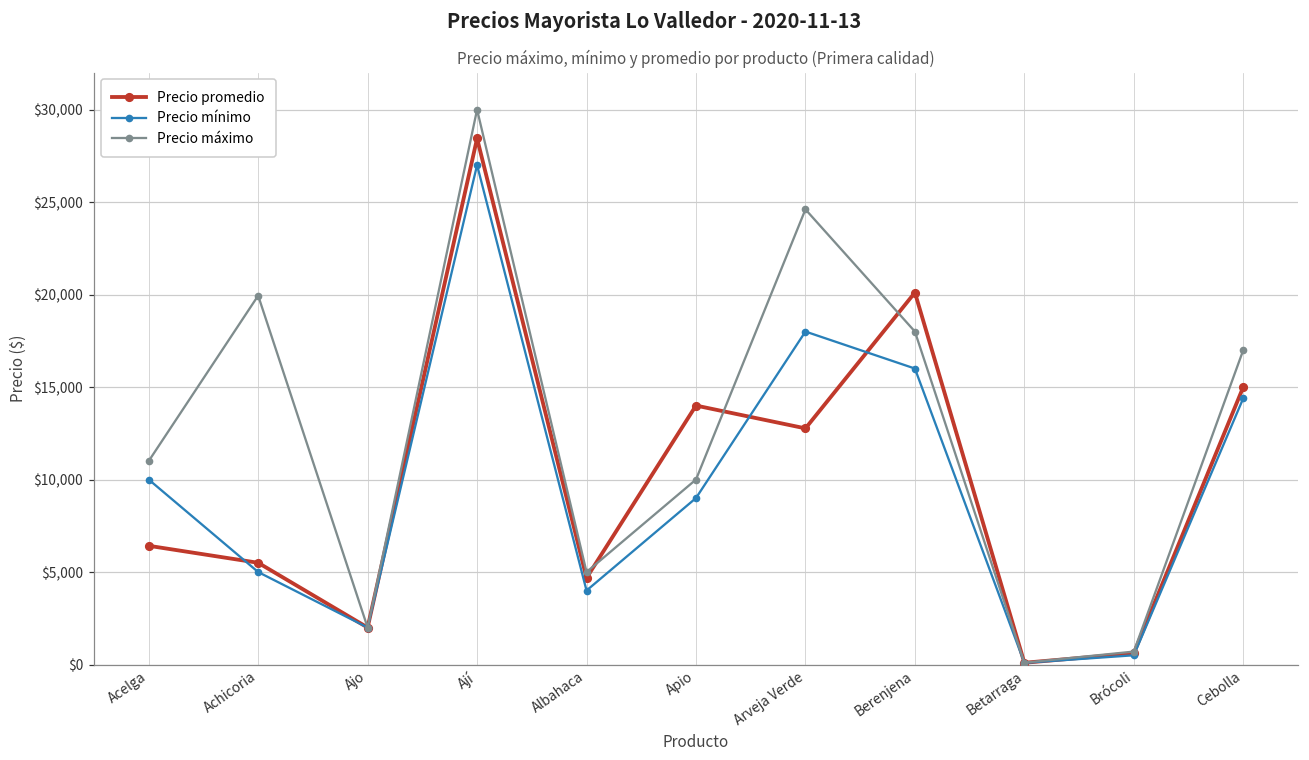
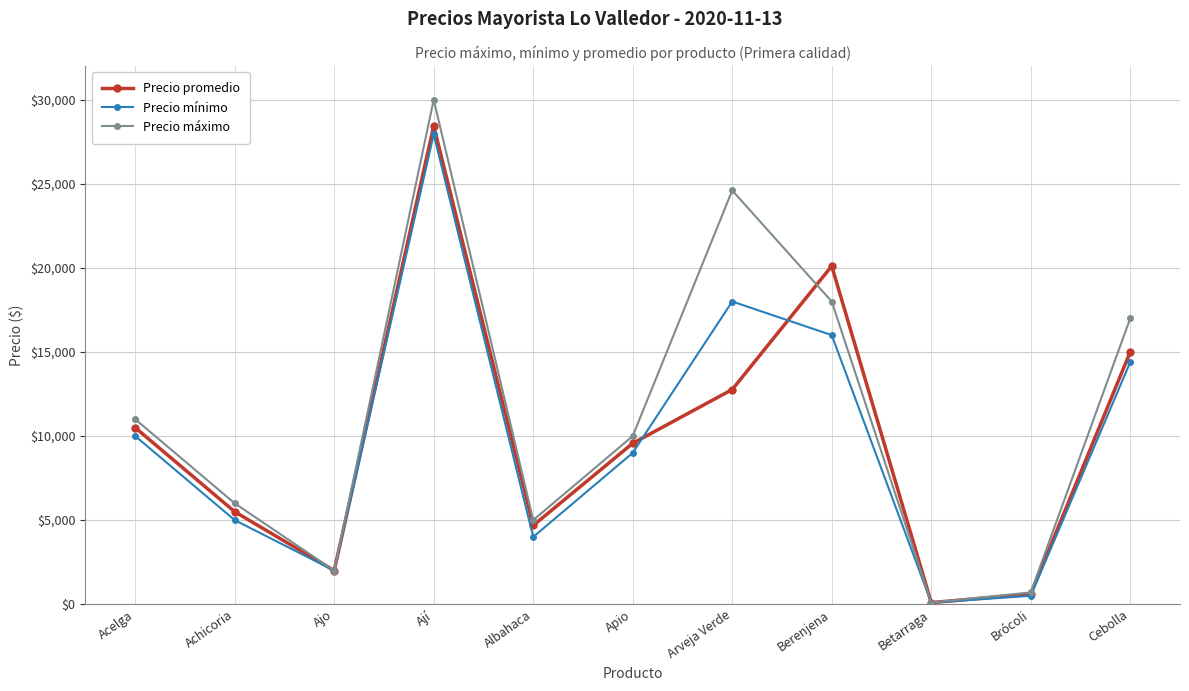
Precio promedio, Acelga: $6,400 -> $10,500
Precio máximo, Achicoria: $19,900 -> $6,000
Precio mínimo, Ají: $27,000 -> $27,900
Precio promedio, Apio: $14,000 -> $9,600
